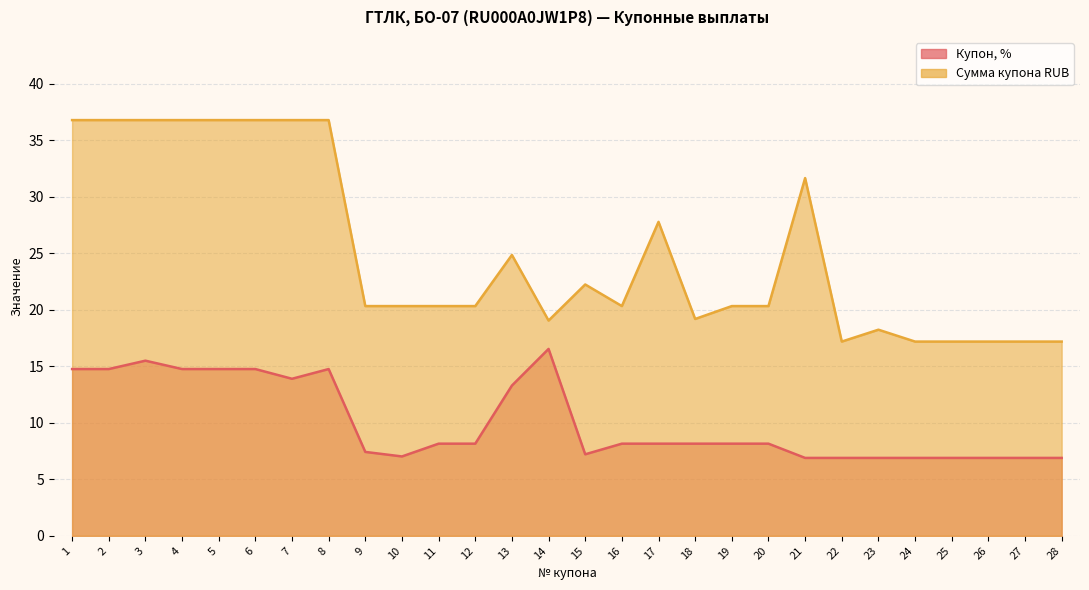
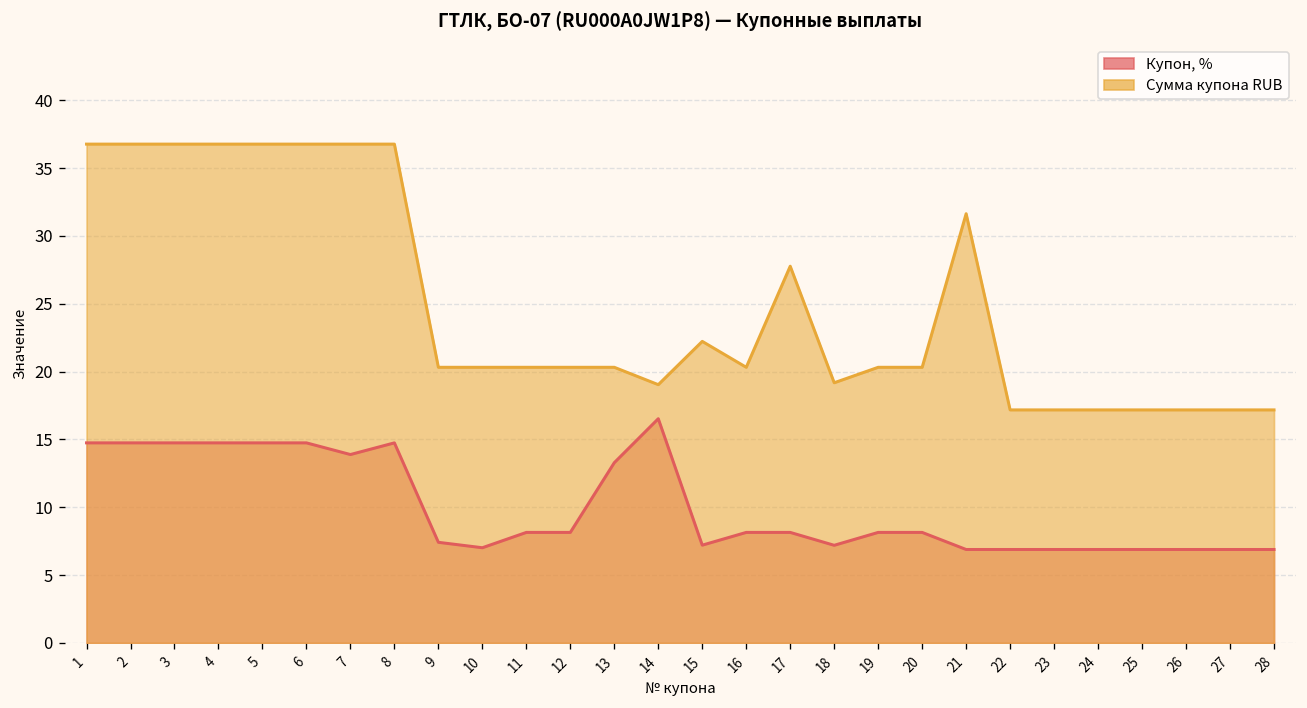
Купон, %, 3: 15.5 -> 14.8
Сумма купона RUB, 13: 24.8 -> 20.3
Купон, %, 18: 8.2 -> 7.2
Сумма купона RUB, 23: 18.2 -> 17.2
